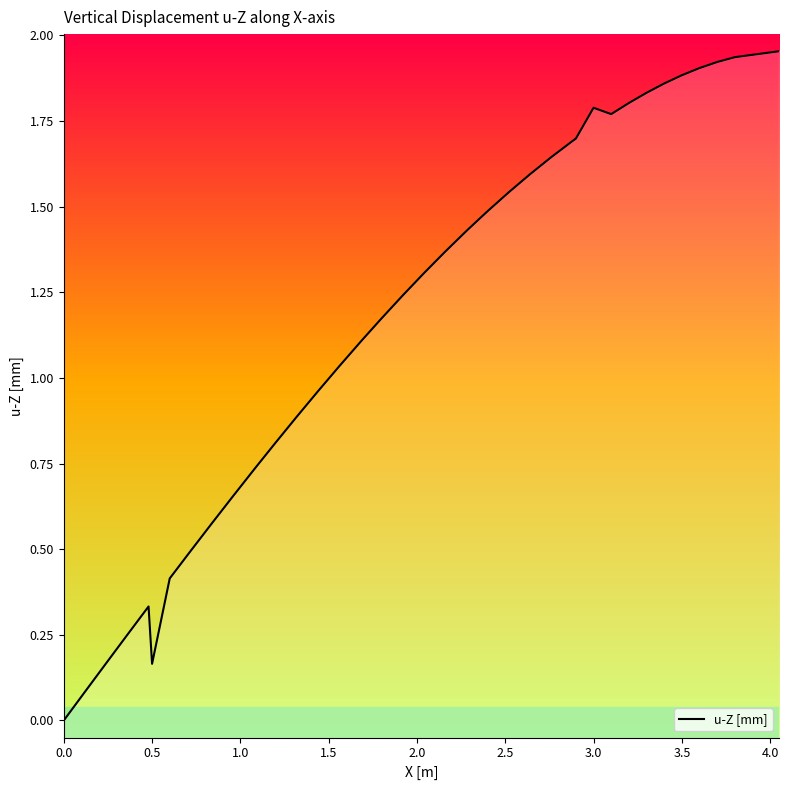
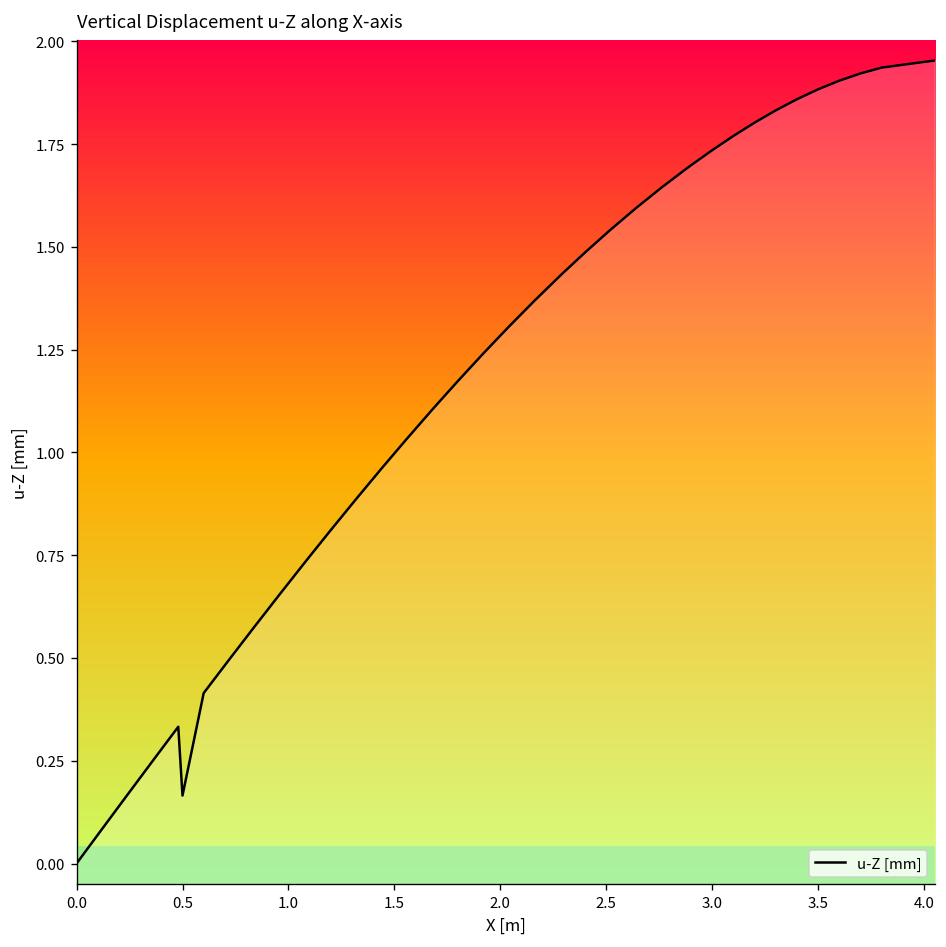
3.0: 1.79 -> 1.74
